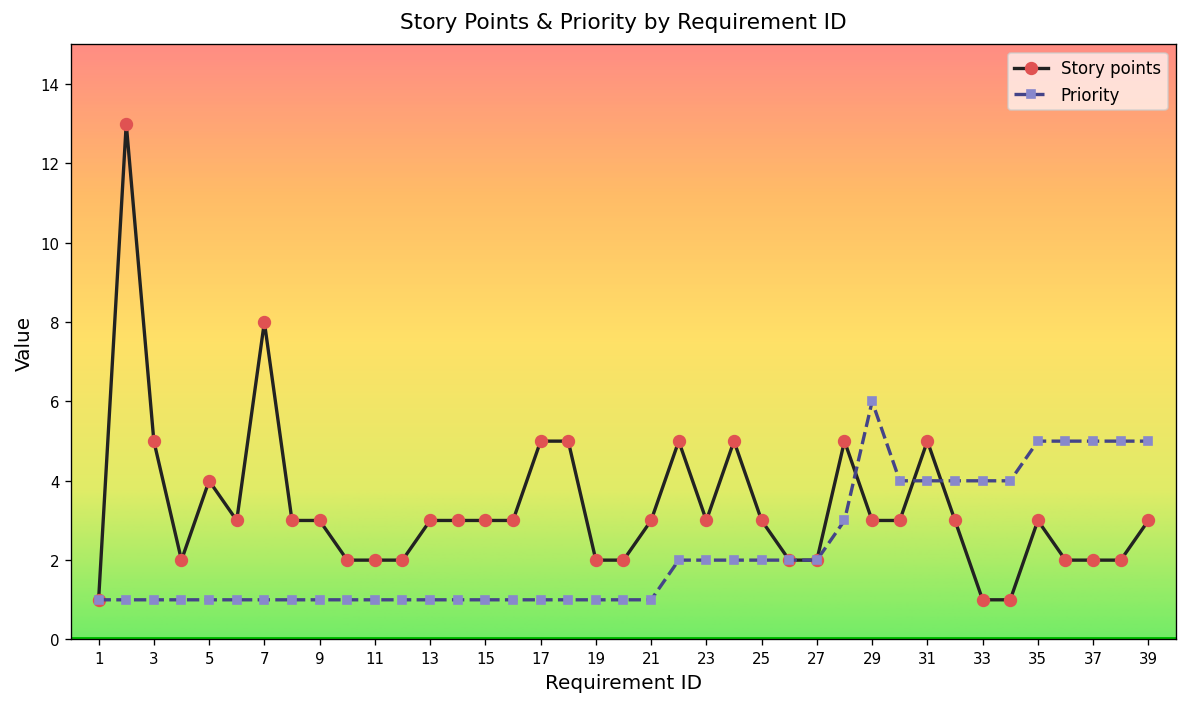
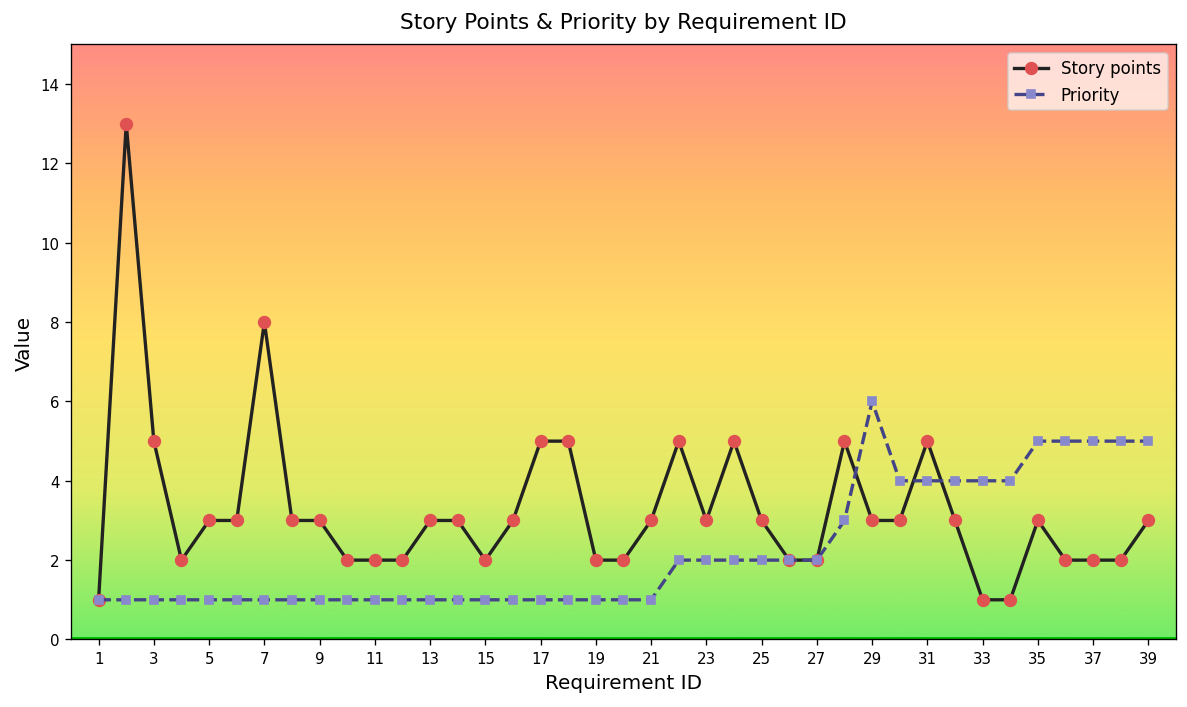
Story points, 5: 4 -> 3
Story points, 15: 3 -> 2
